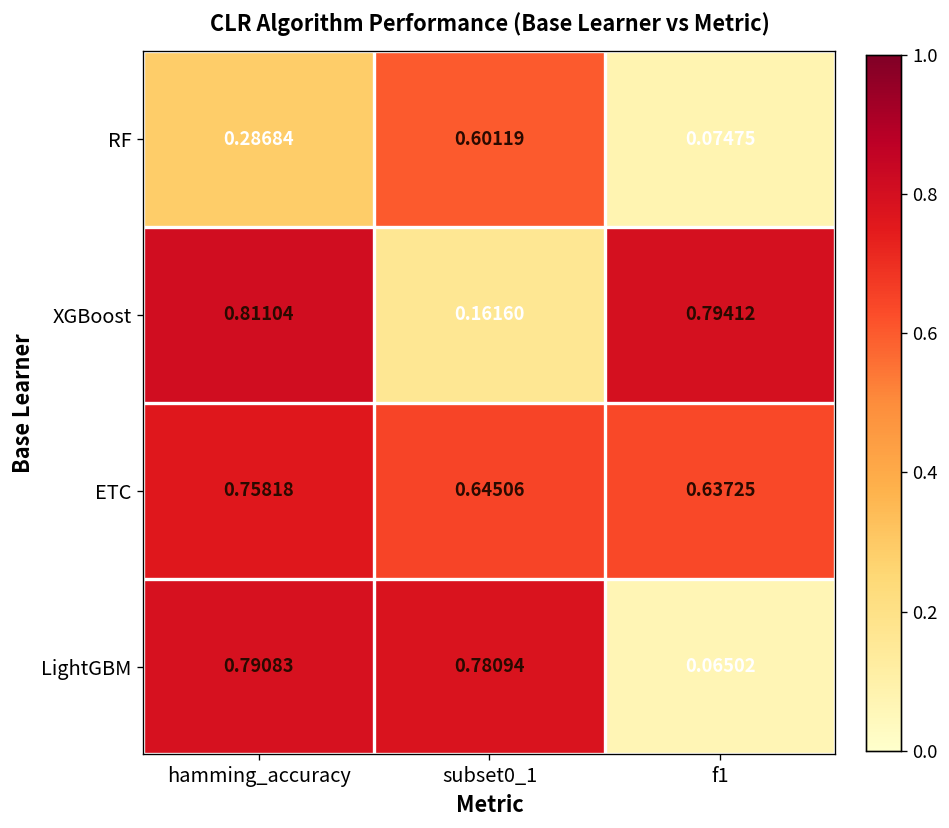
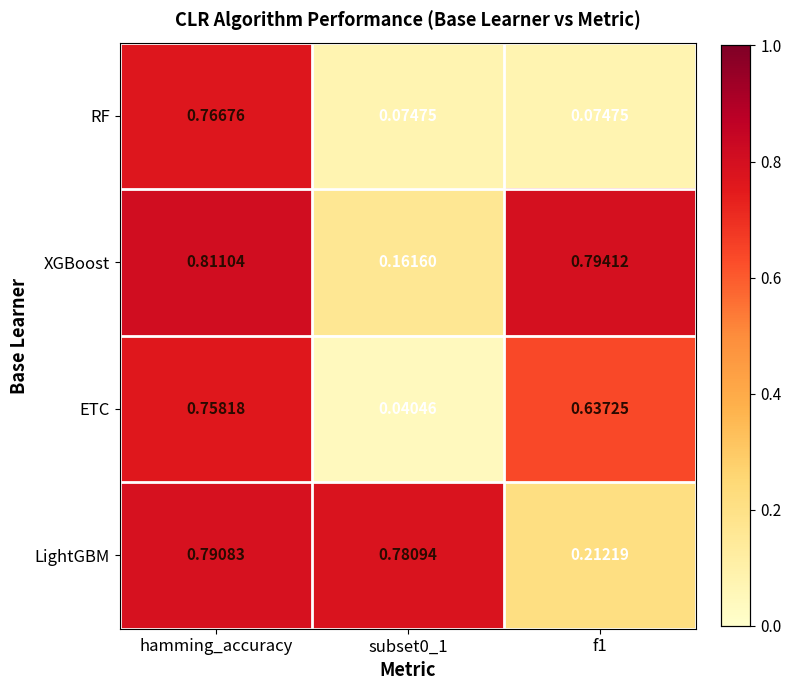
RF, hamming_accuracy: 0.28684 -> 0.76676
RF, subset0_1: 0.60119 -> 0.07475
ETC, subset0_1: 0.64506 -> 0.04046
LightGBM, f1: 0.06502 -> 0.21219
